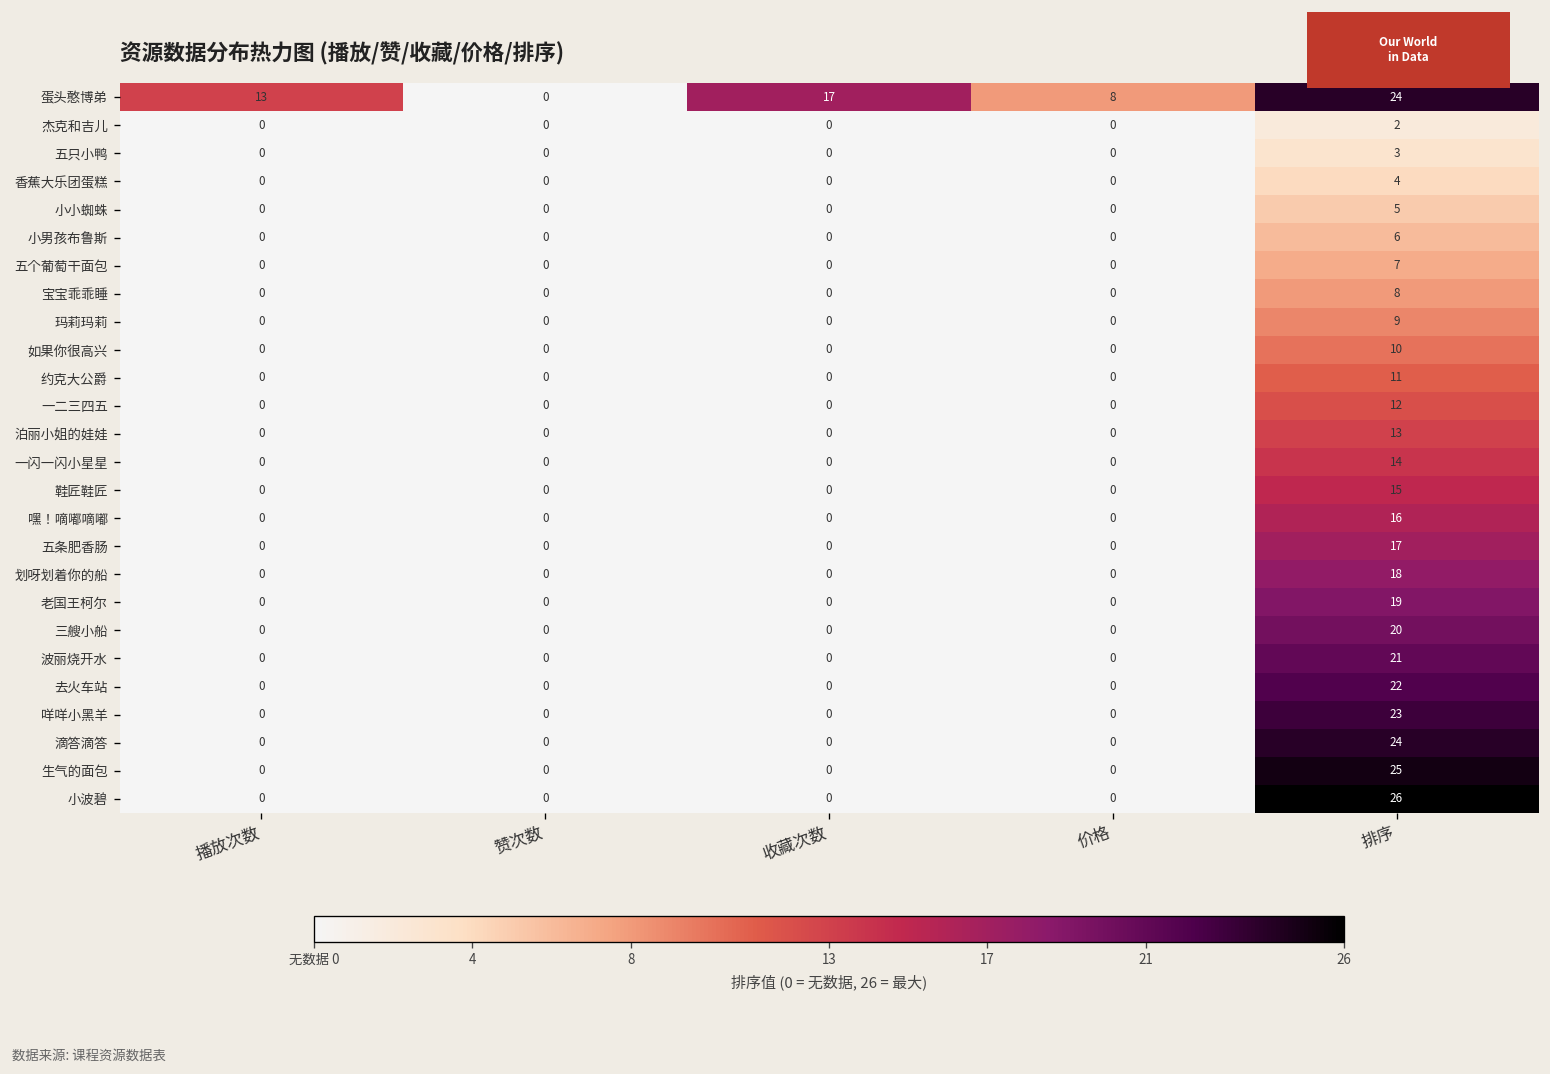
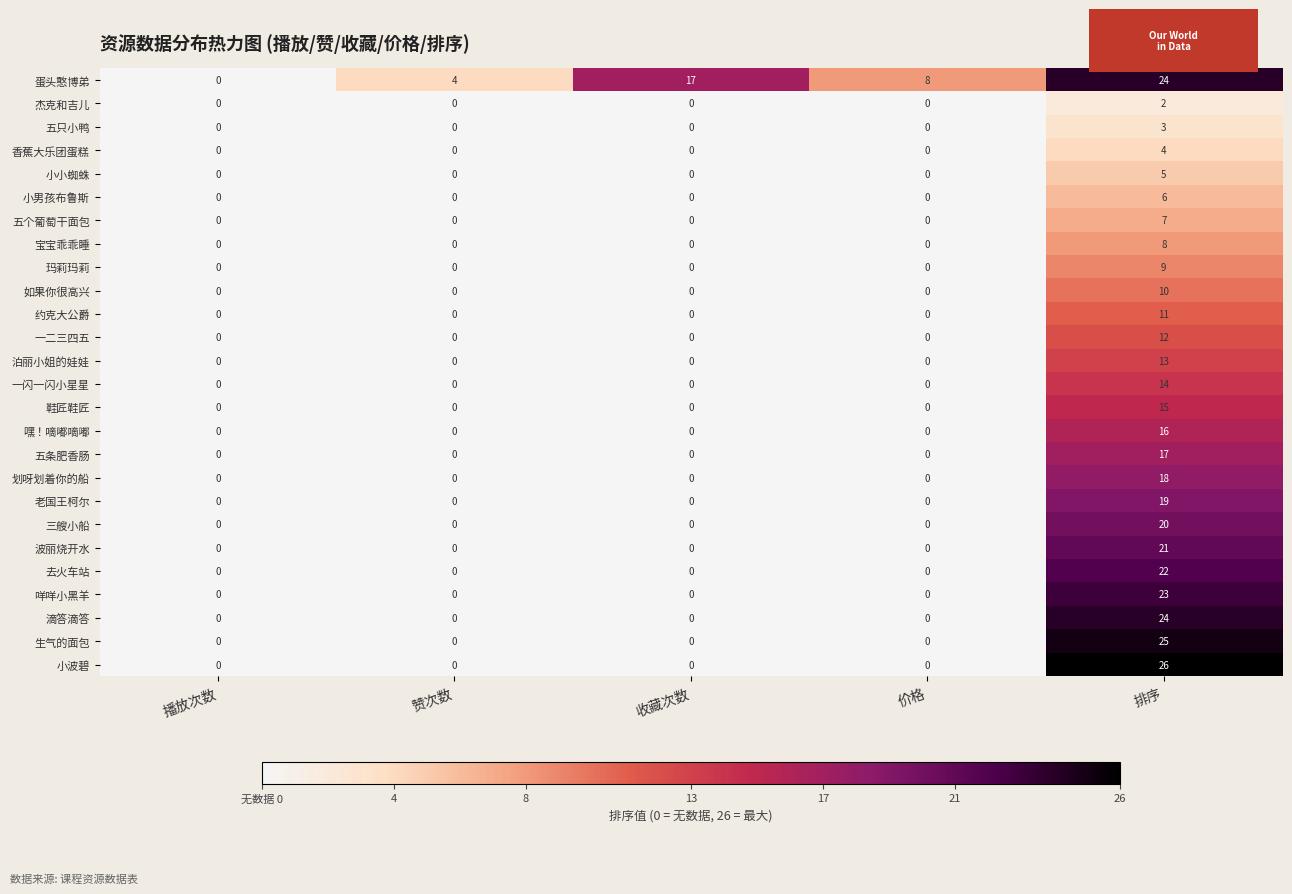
蛋头憨博弟, 播放次数: 13 -> 0
蛋头憨博弟, 赞次数: 0 -> 4
